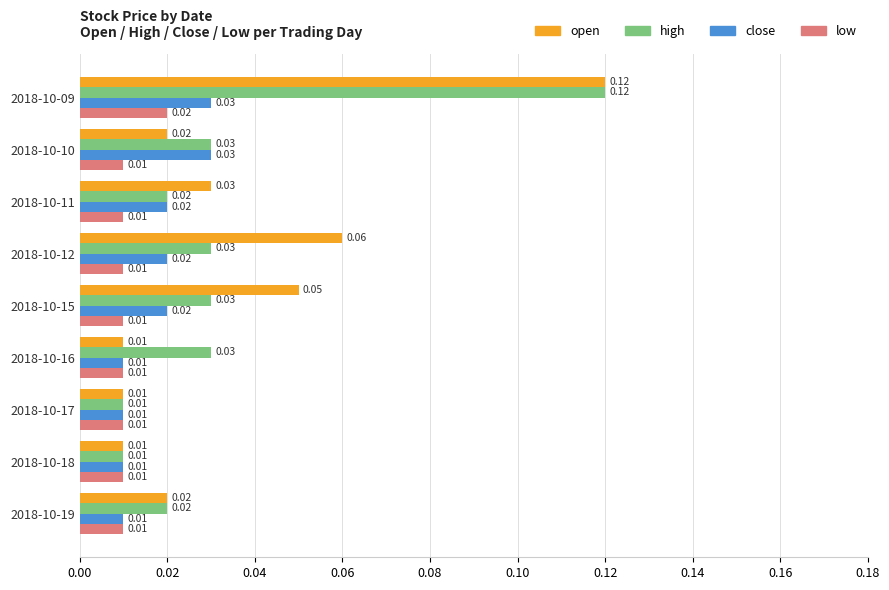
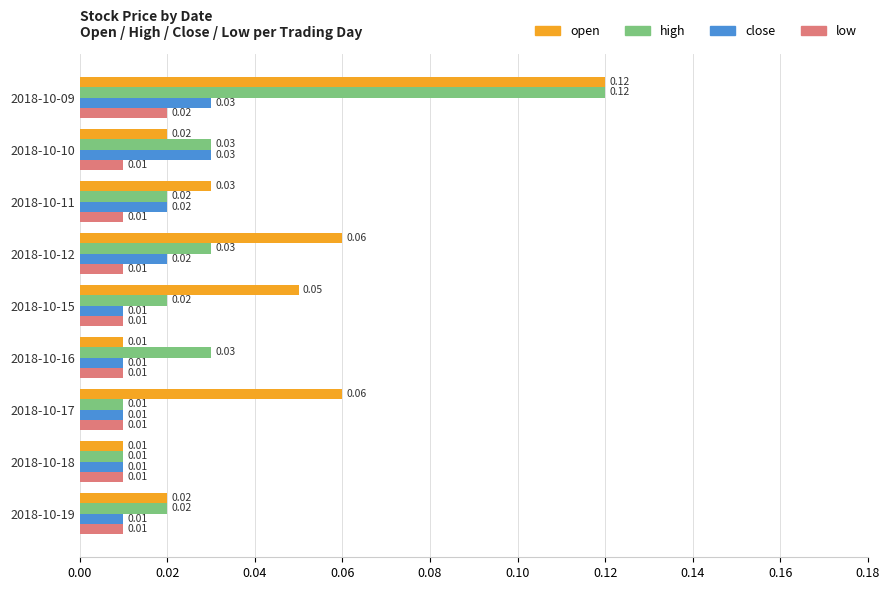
high, 2018-10-15: 0.03 -> 0.02
close, 2018-10-15: 0.02 -> 0.01
open, 2018-10-17: 0.01 -> 0.06
